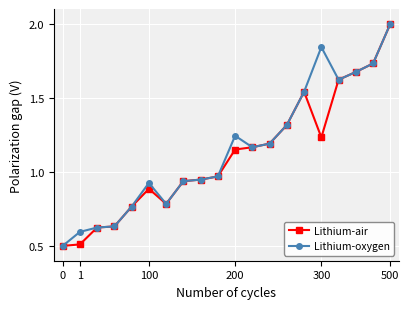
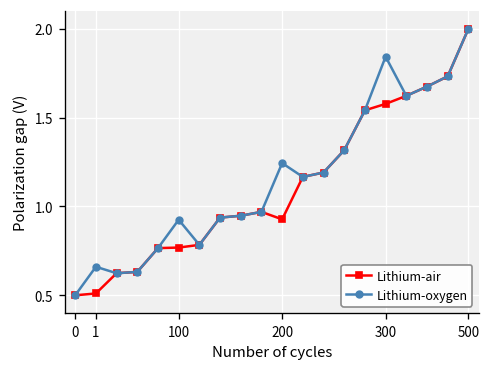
Lithium-oxygen, 1: 0.59 -> 0.66
Lithium-air, 100: 0.89 -> 0.77
Lithium-air, 200: 1.15 -> 0.93
Lithium-air, 300: 1.23 -> 1.58
